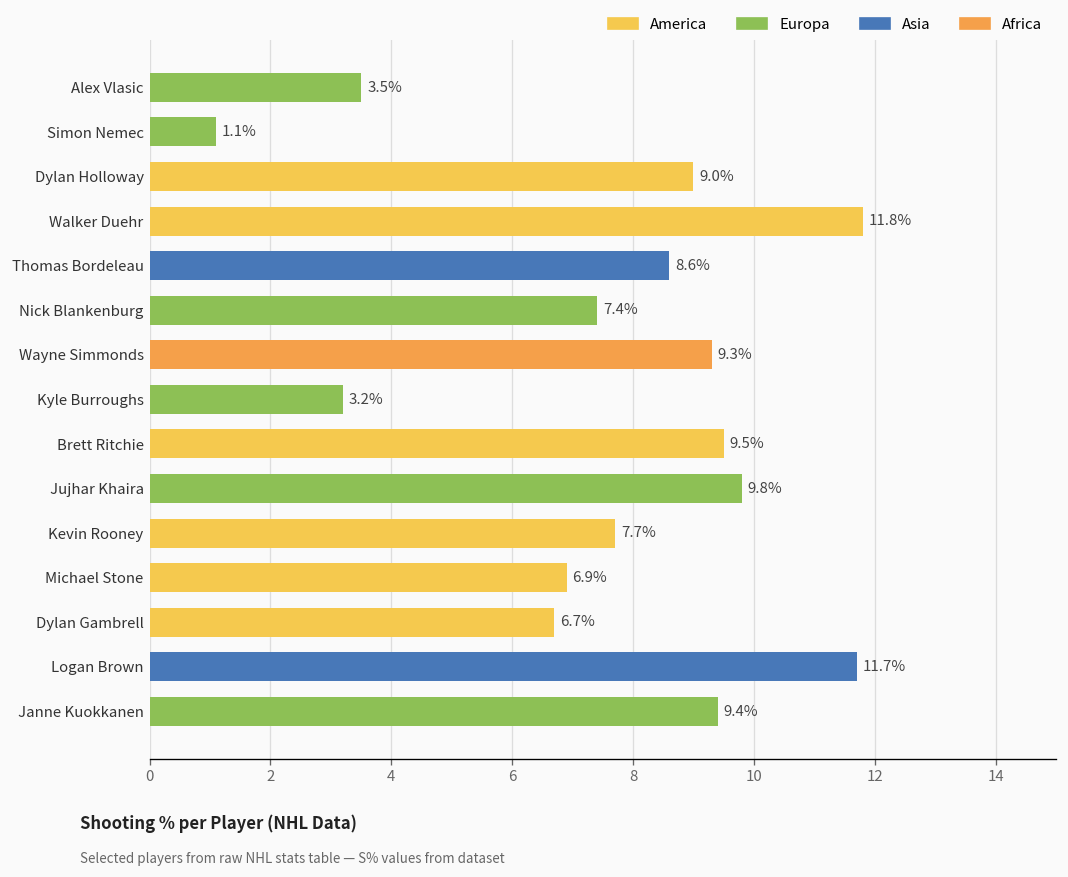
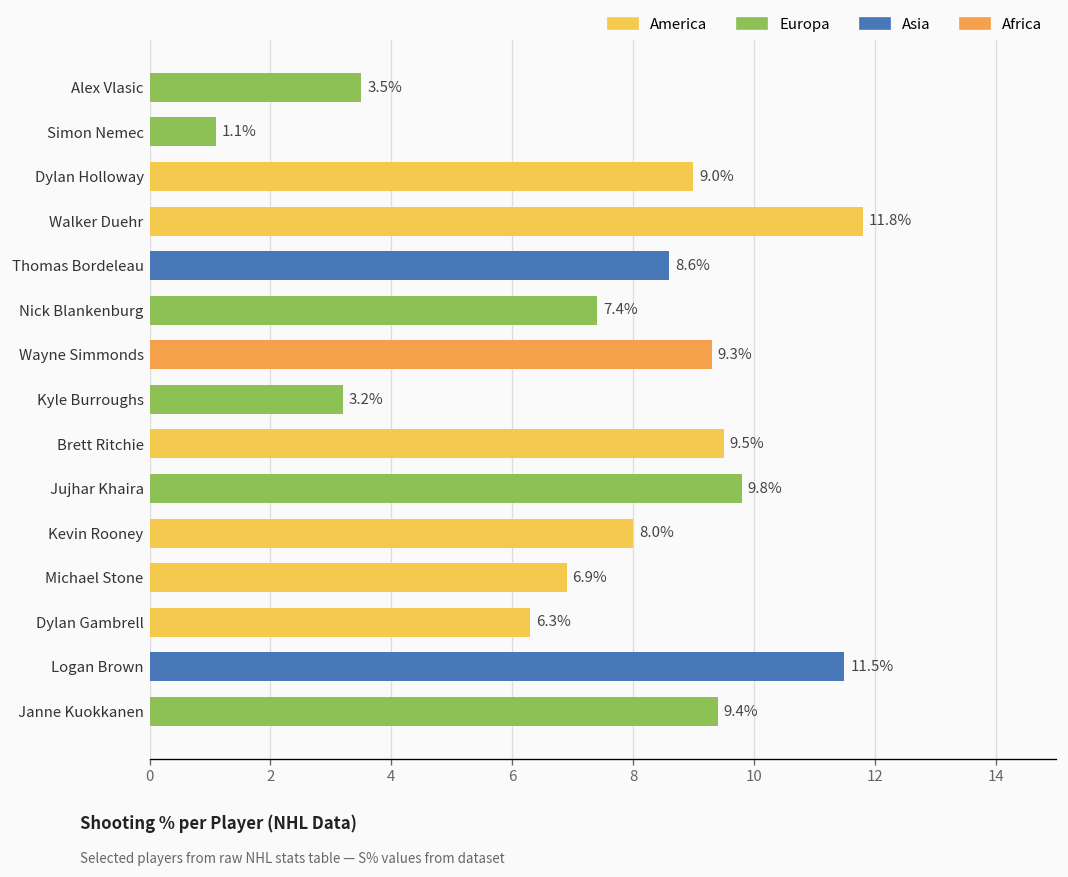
Kevin Rooney: 7.7% -> 8.0%
Dylan Gambrell: 6.7% -> 6.3%
Logan Brown: 11.7% -> 11.5%
